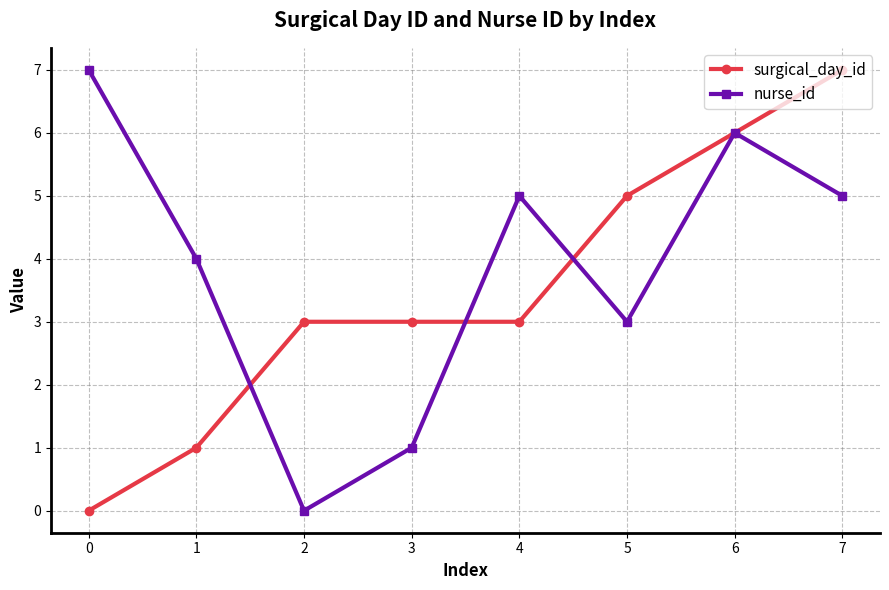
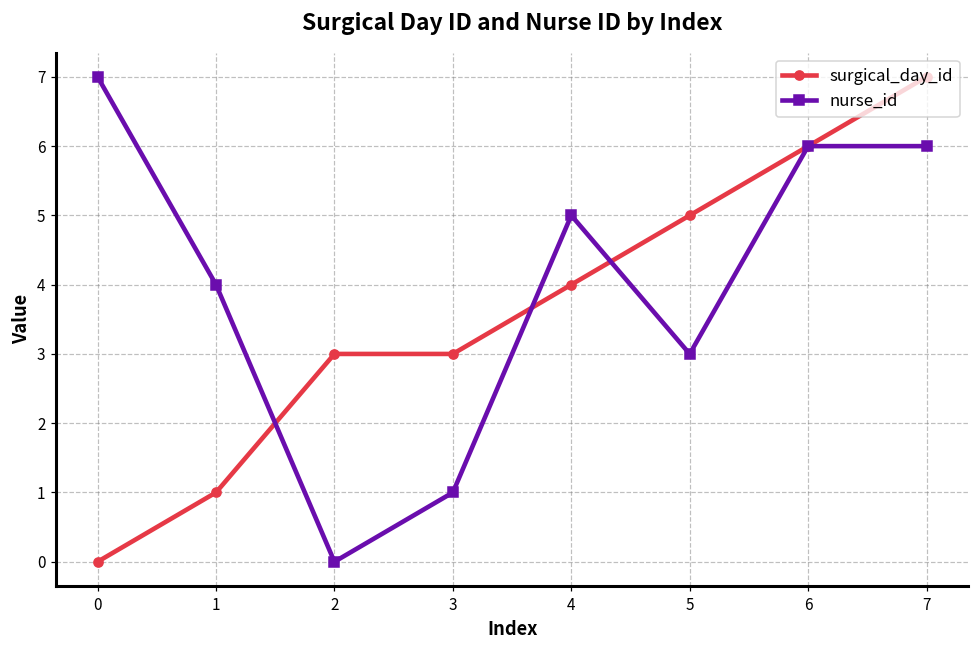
surgical_day_id, 4: 3 -> 4
nurse_id, 7: 5 -> 6
